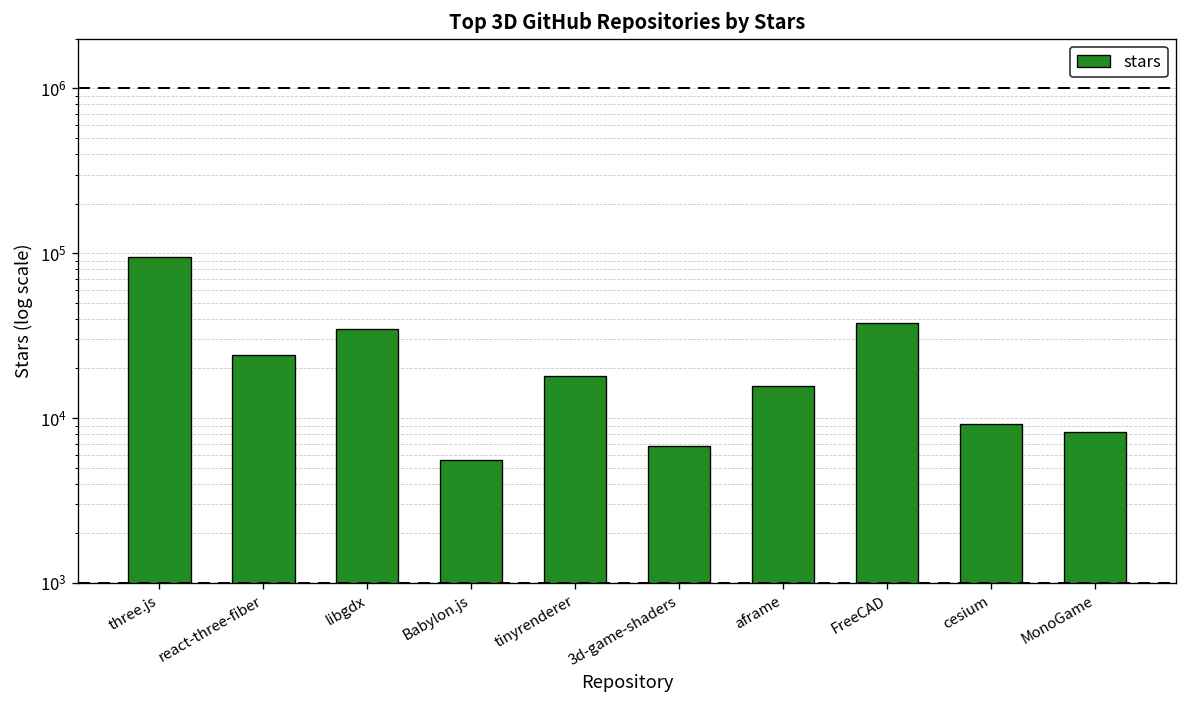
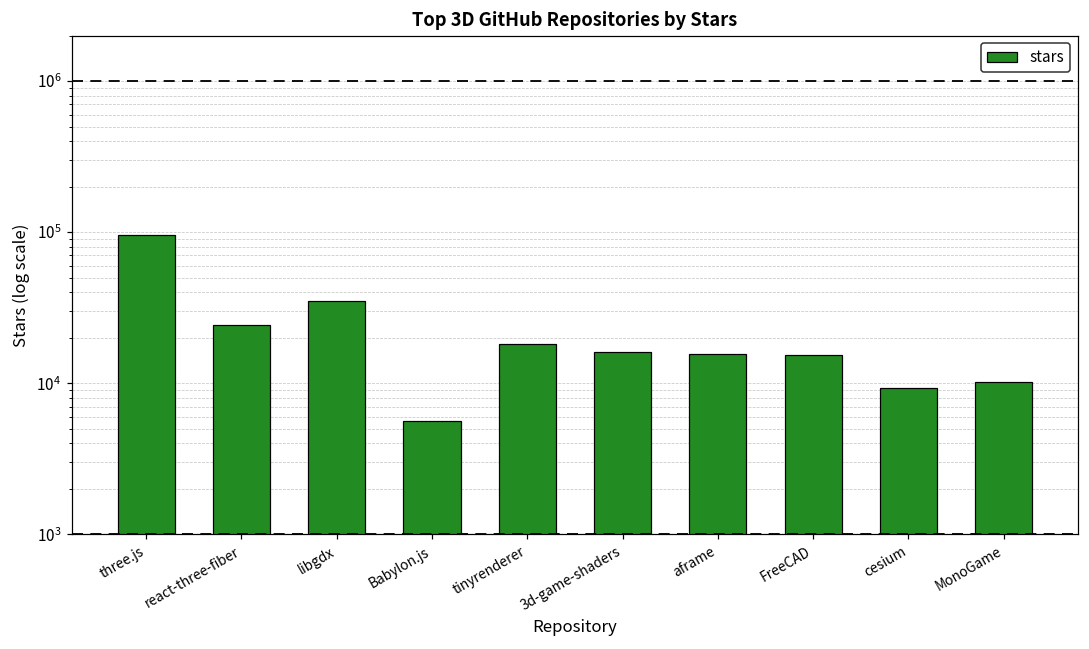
3d-game-shaders: 7000 -> 16000
FreeCAD: 38000 -> 15000
MonoGame: 8000 -> 10000
